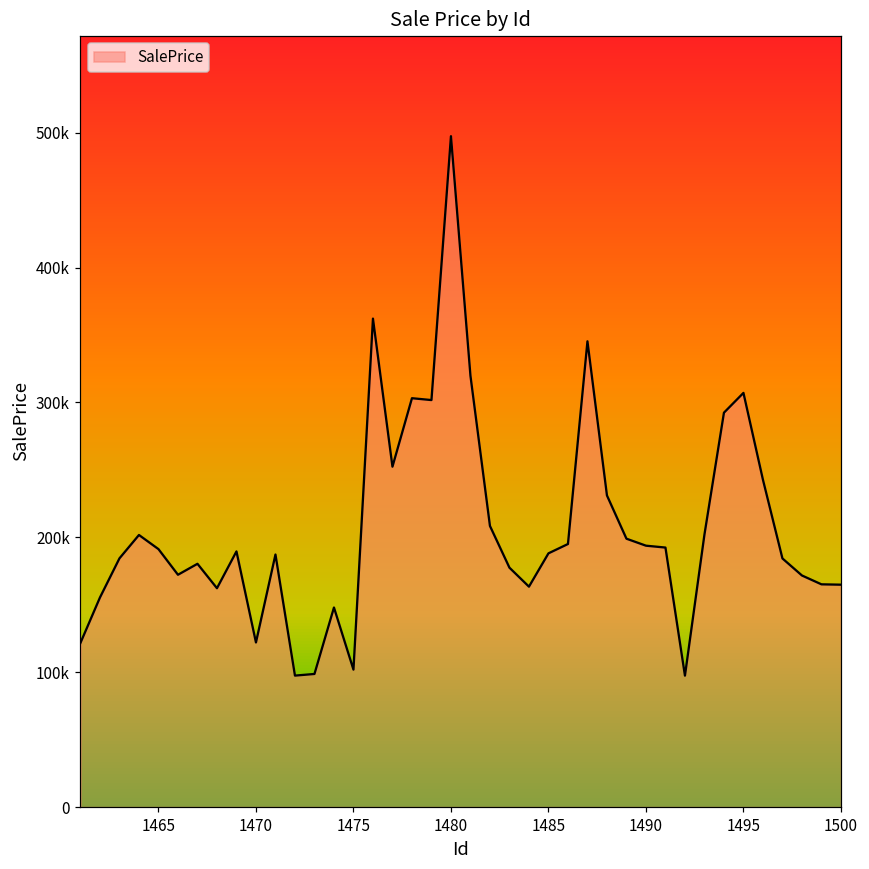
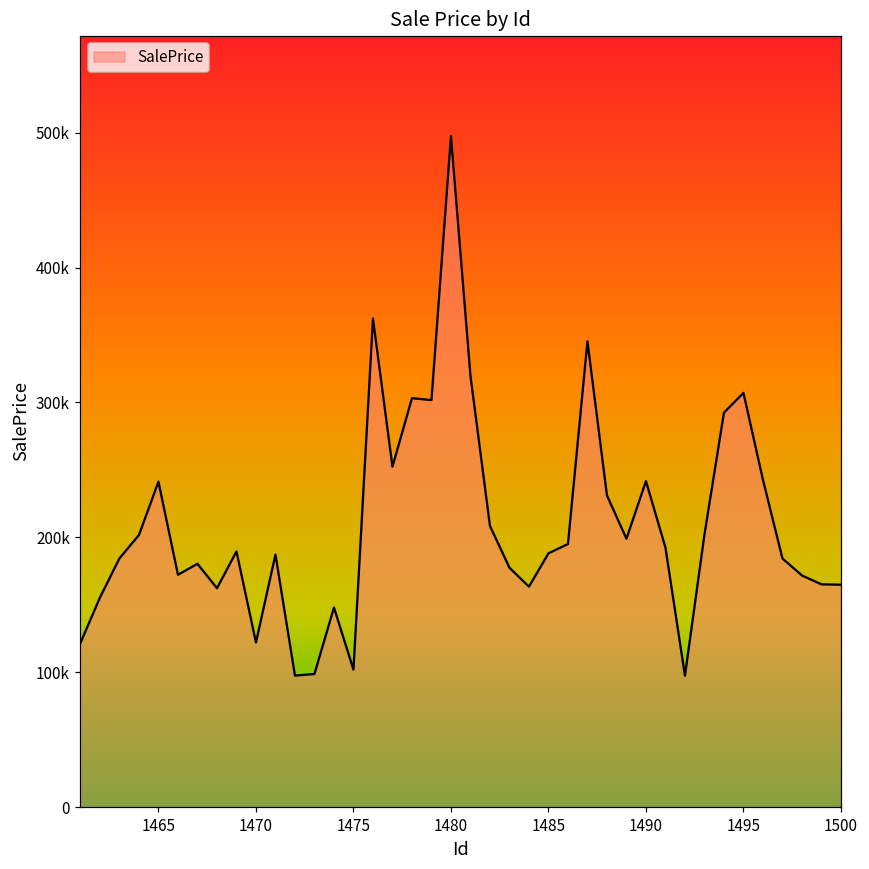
1465: 191000 -> 241000
1490: 194000 -> 242000
